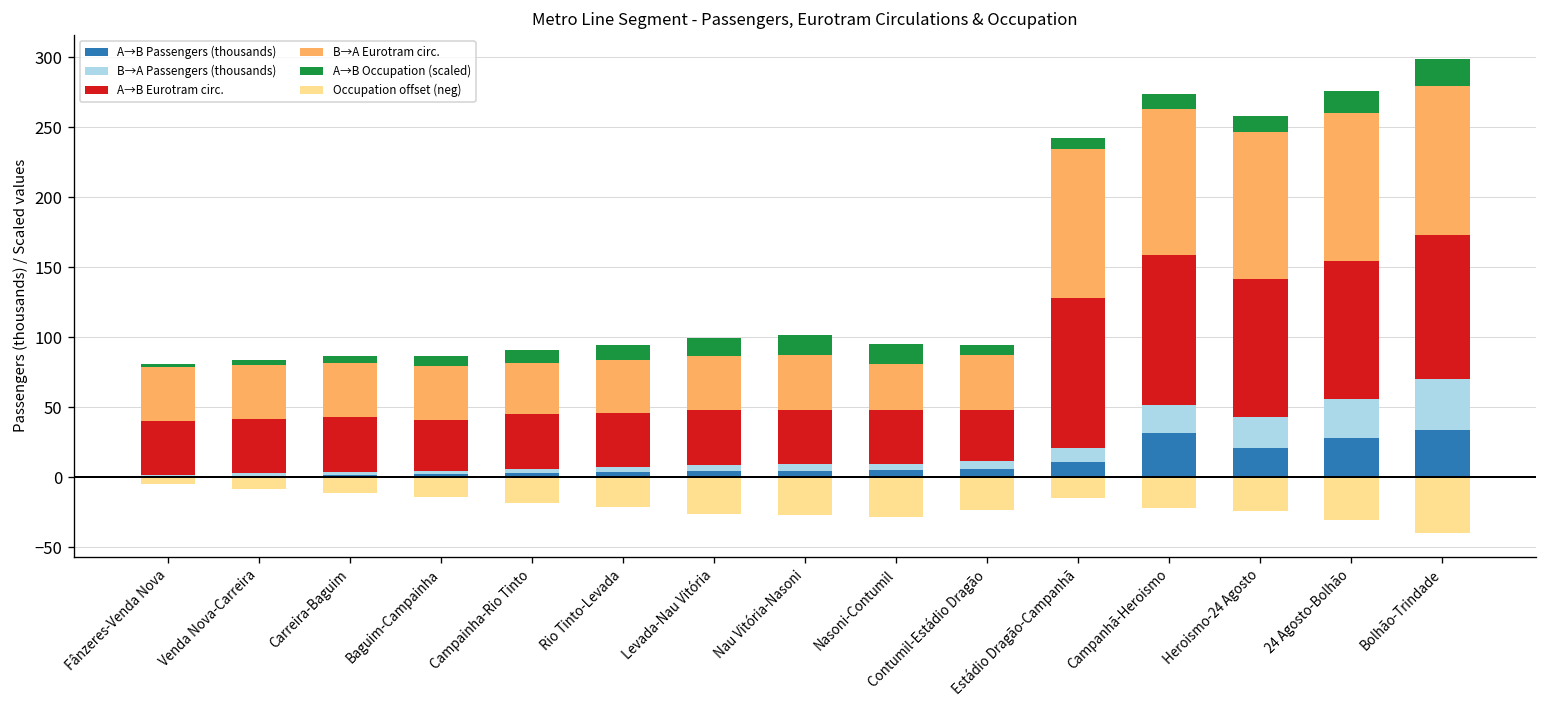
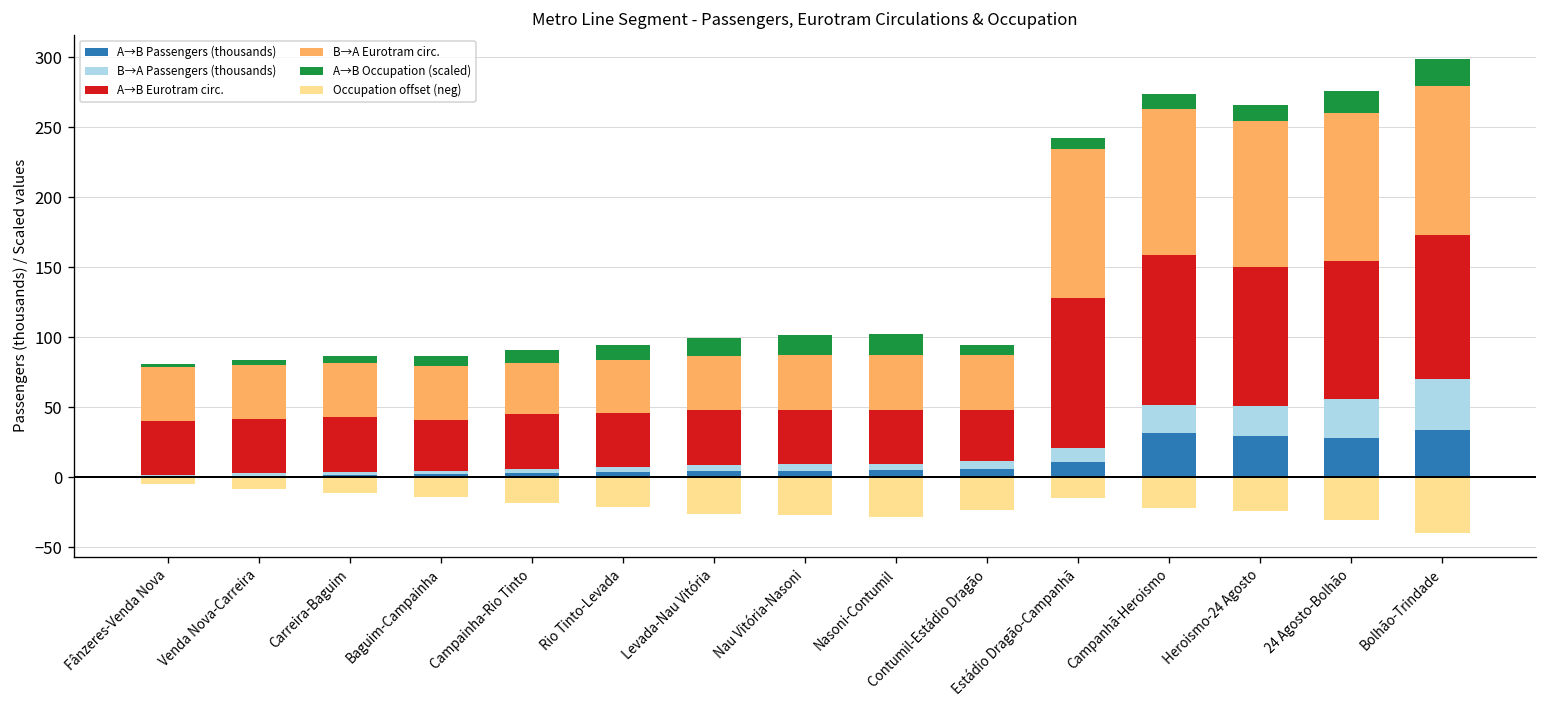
B→A Eurotram circ., Nasoni-Contumil: 33 -> 40
A→B Passengers (thousands), Heroismo-24 Agosto: 21 -> 29
